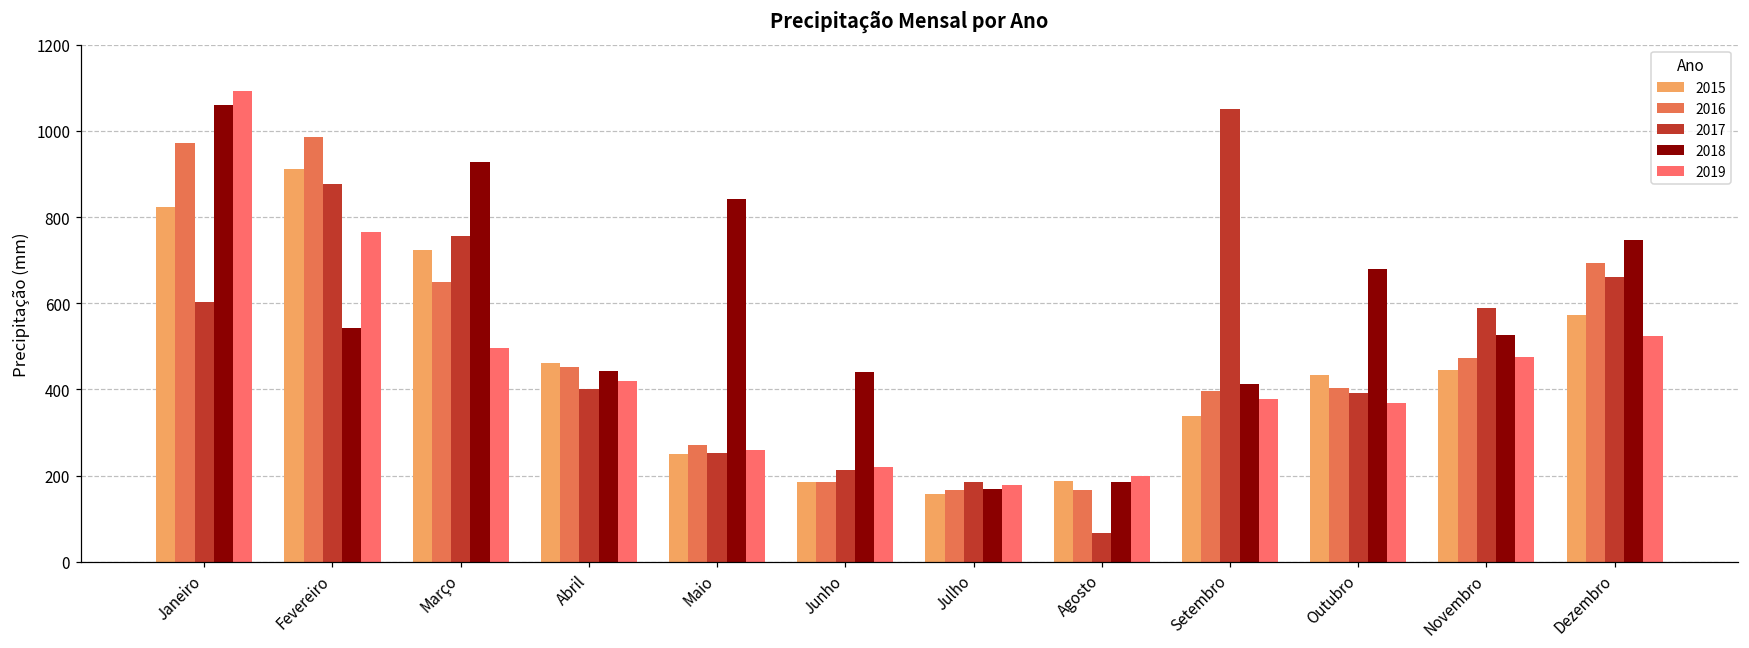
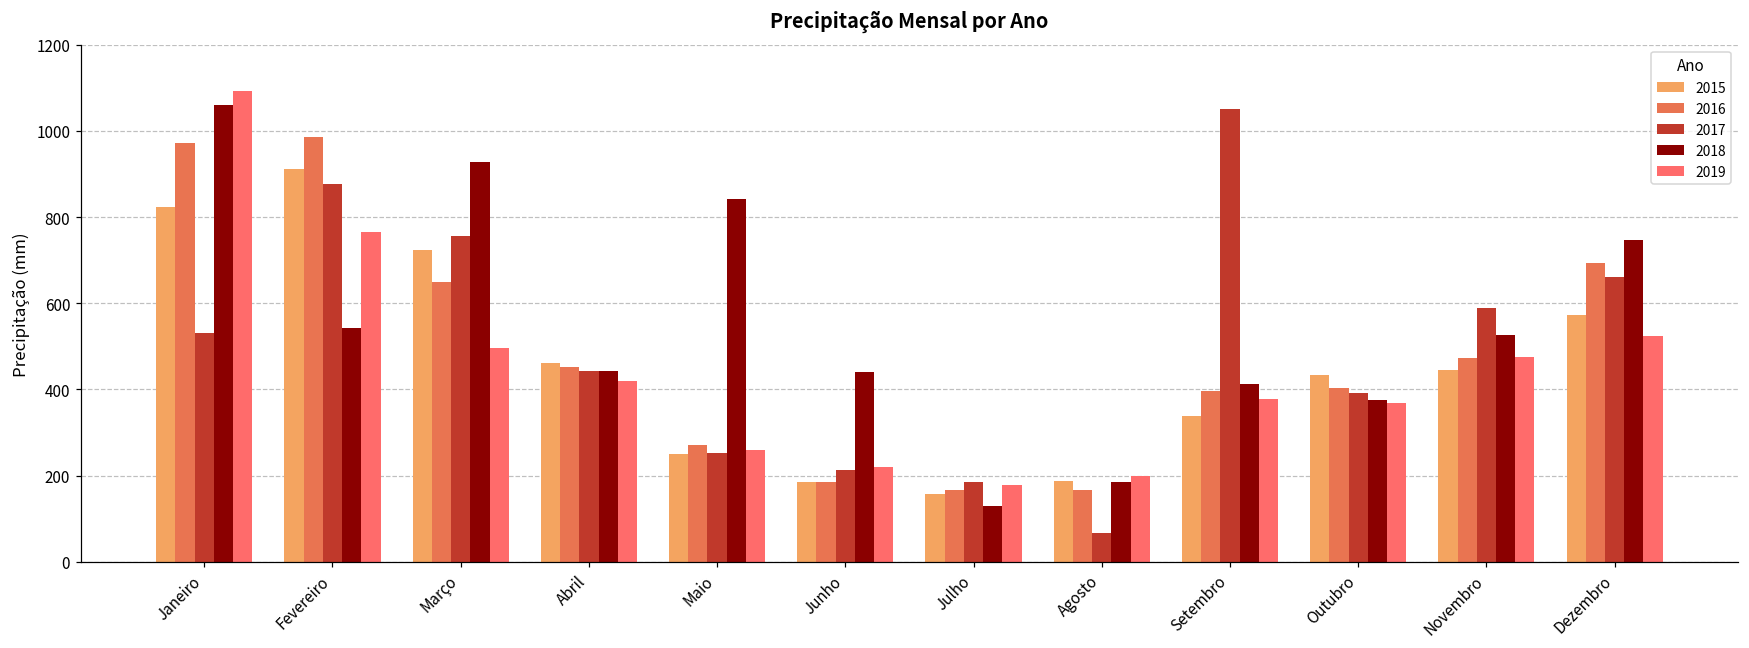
2017, Janeiro: 600 -> 530
2017, Abril: 400 -> 440
2018, Julho: 170 -> 130
2018, Outubro: 680 -> 380
